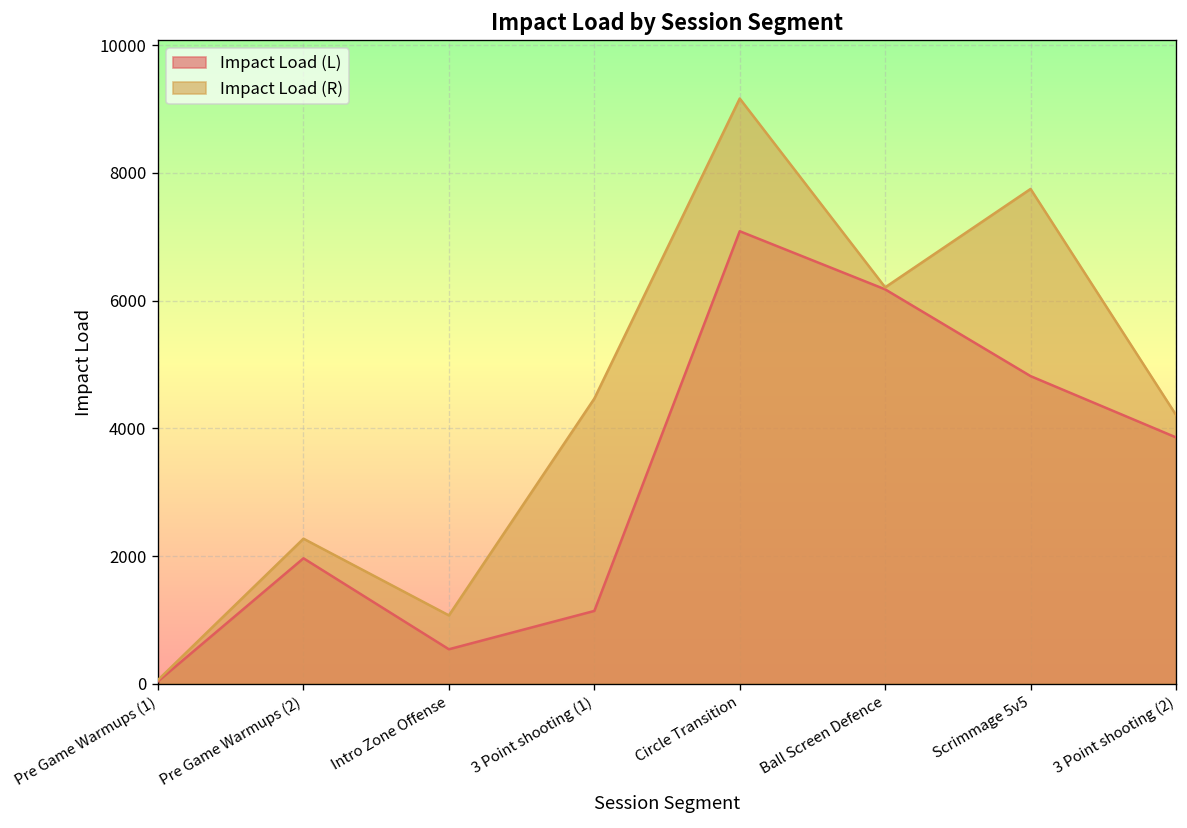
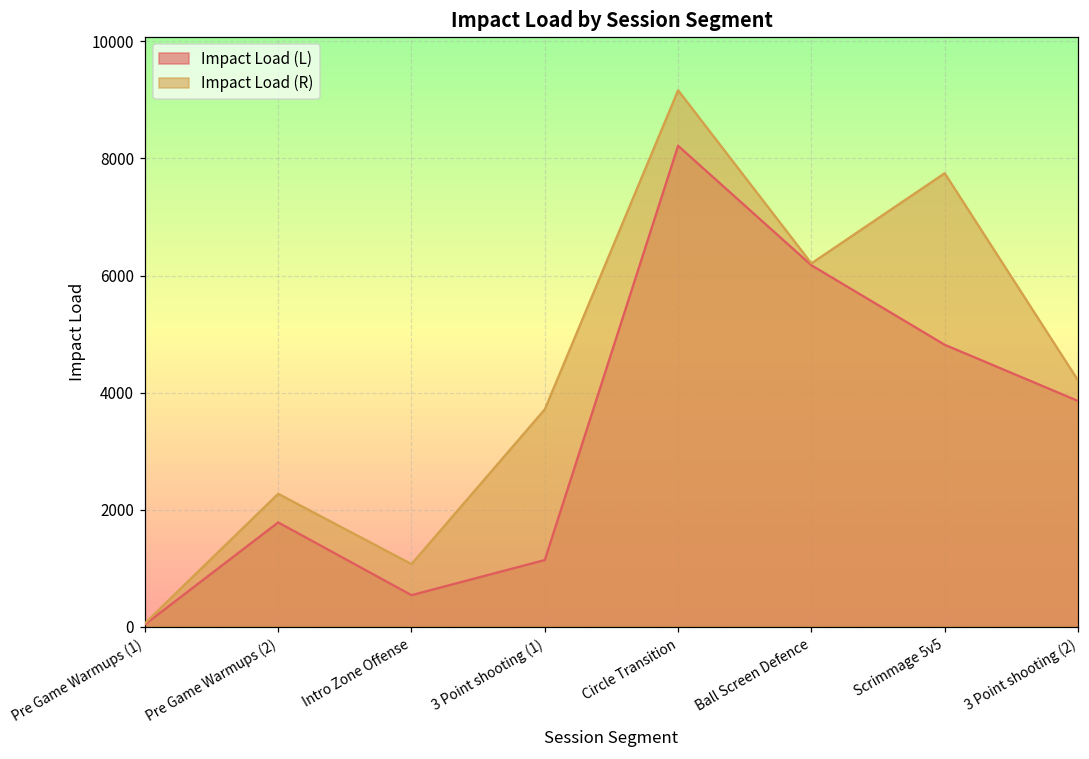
Impact Load (L), Pre Game Warmups (2): 2000 -> 1800
Impact Load (R), 3 Point shooting (1): 4500 -> 3700
Impact Load (L), Circle Transition: 7100 -> 8200
